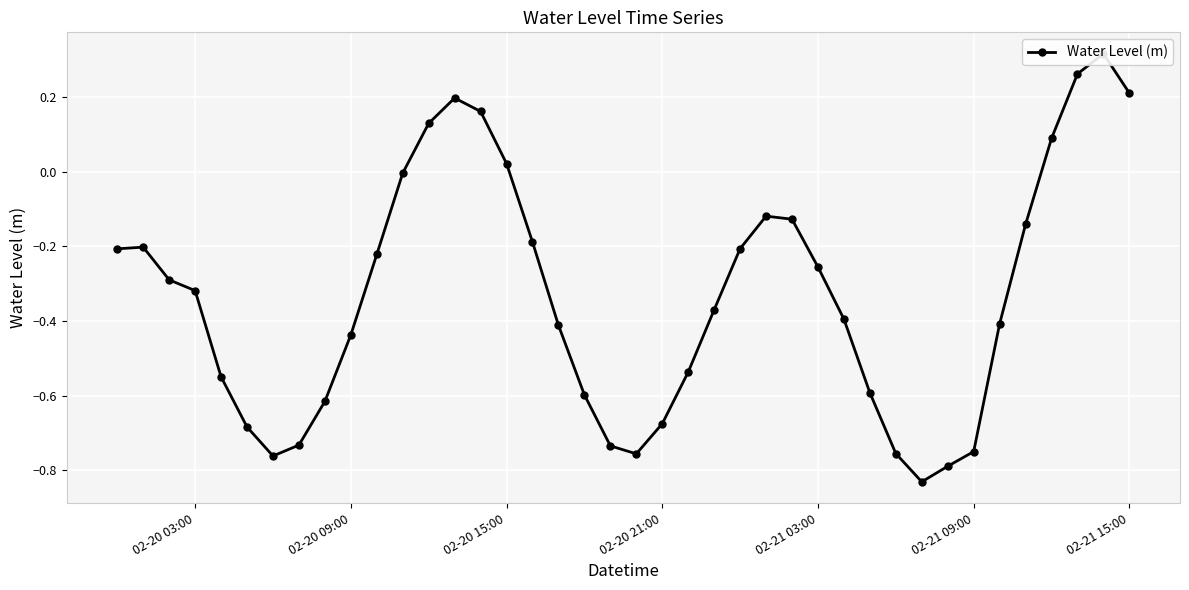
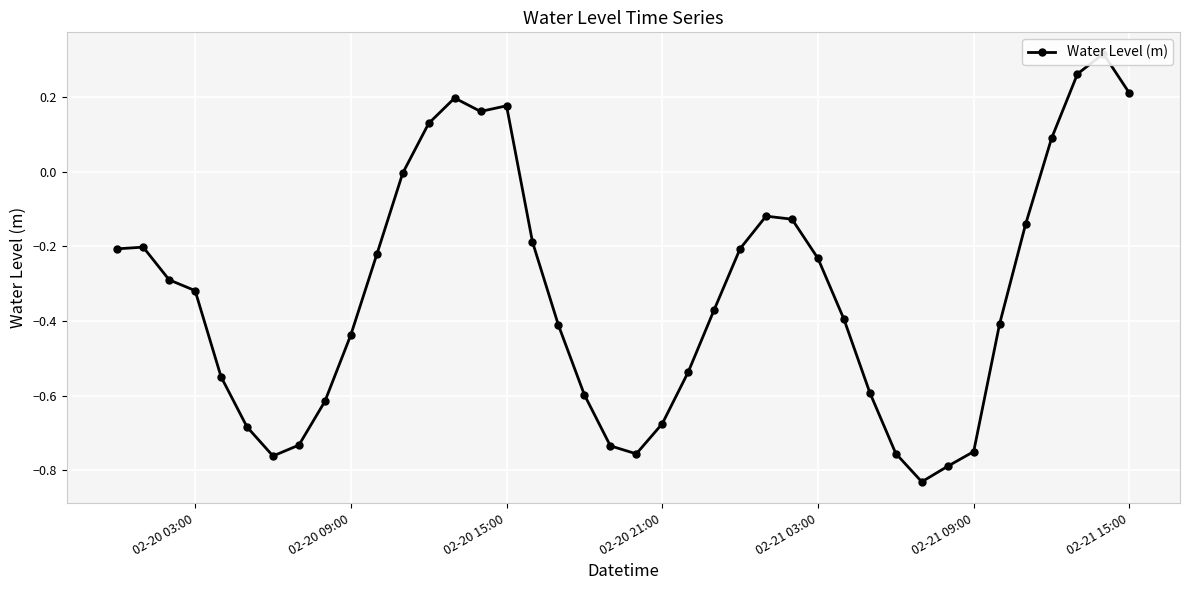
02-20 15:00: 0.02 -> 0.18
02-21 03:00: -0.26 -> -0.23
